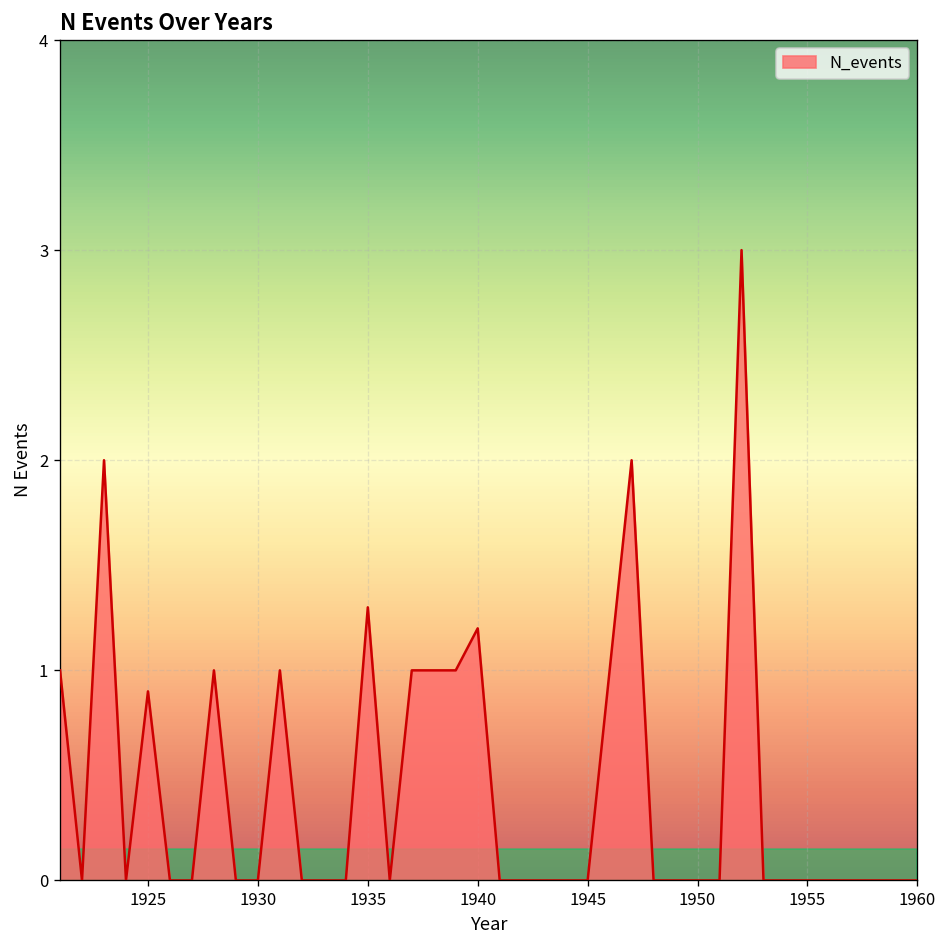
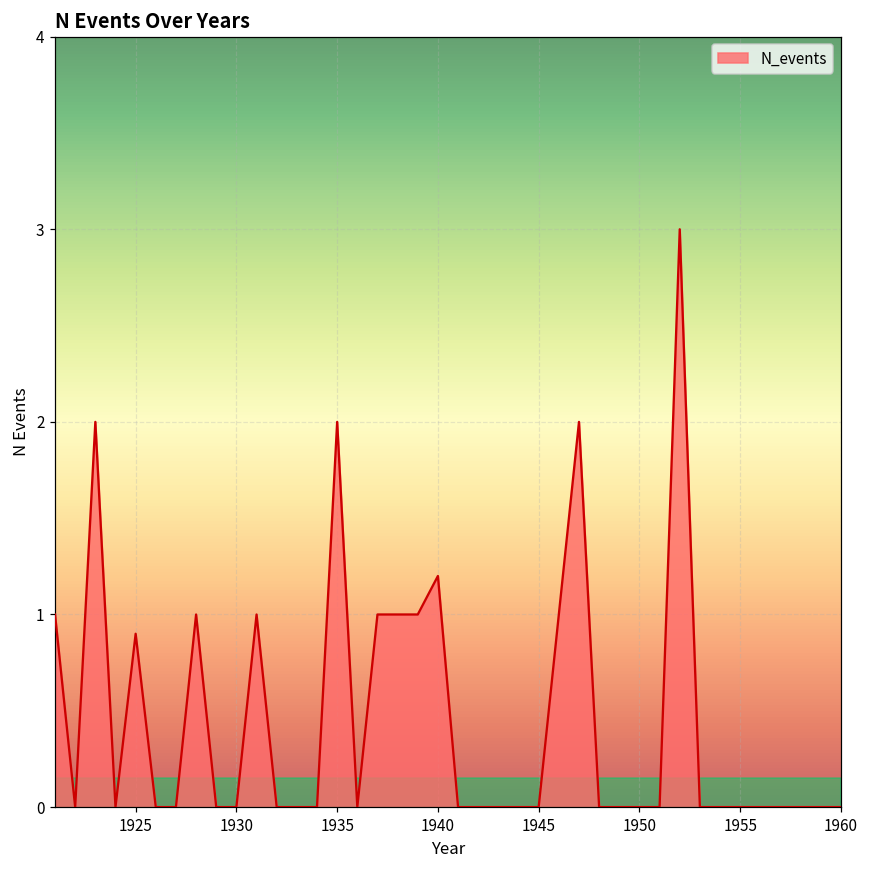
1935: 1.3 -> 2.0
